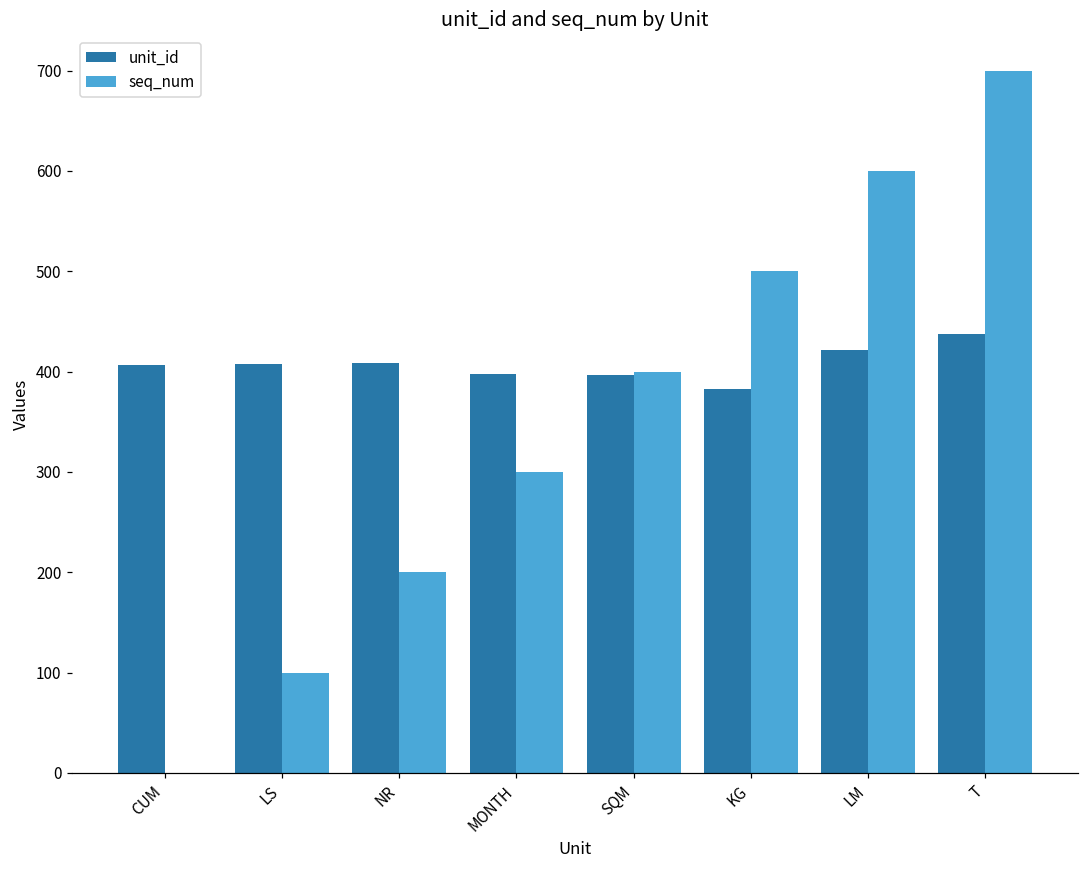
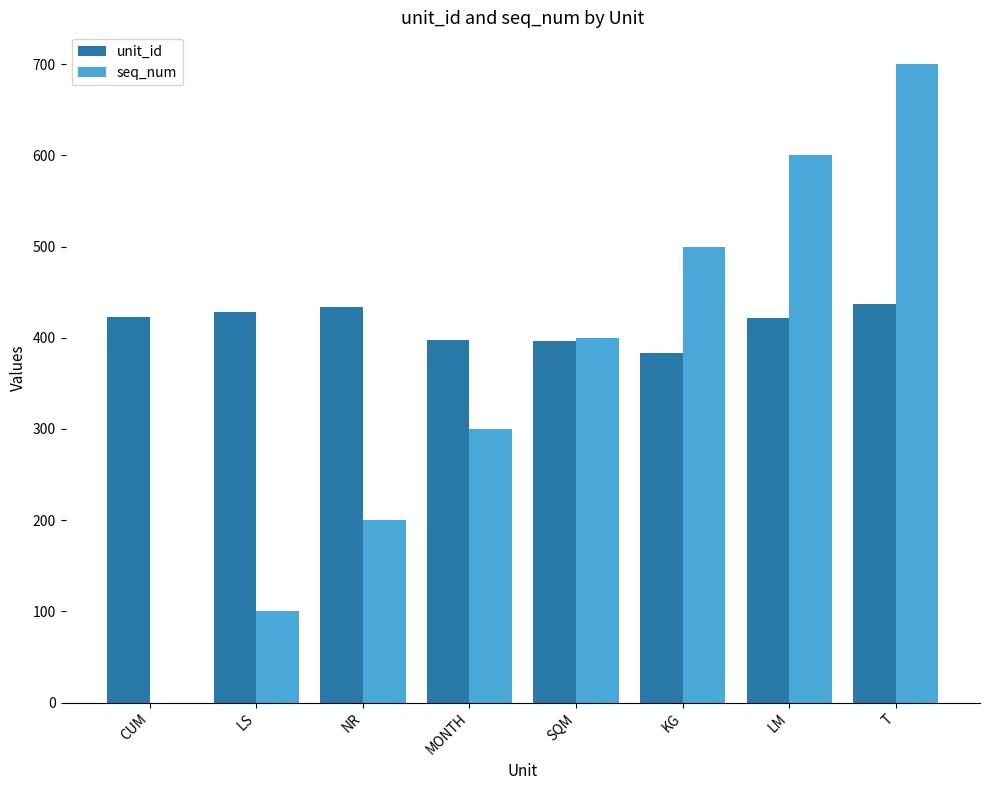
unit_id, CUM: 410 -> 420
unit_id, LS: 410 -> 430
unit_id, NR: 410 -> 430
